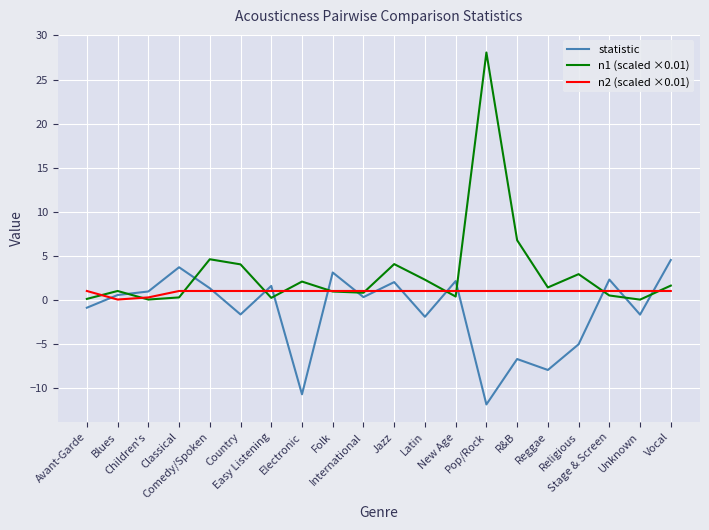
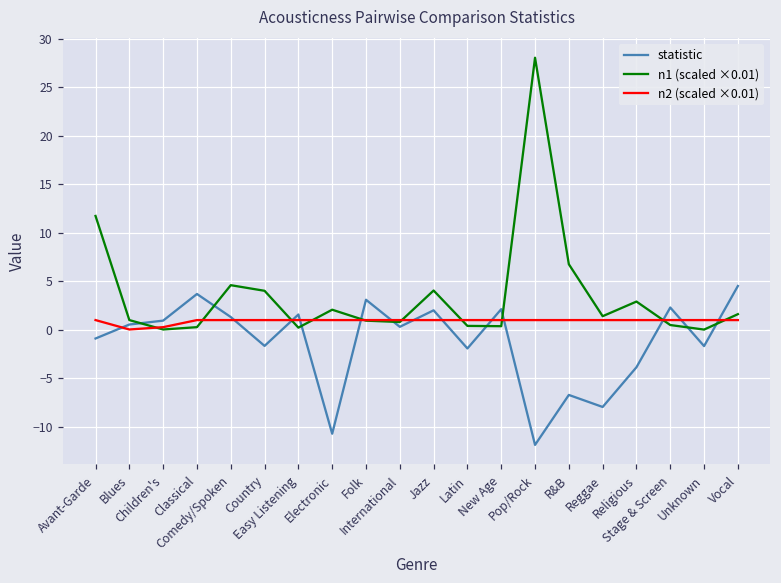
n1 (scaled ×0.01), Avant-Garde: 0 -> 12
n1 (scaled ×0.01), Latin: 2 -> 0
statistic, Religious: -5 -> -4
